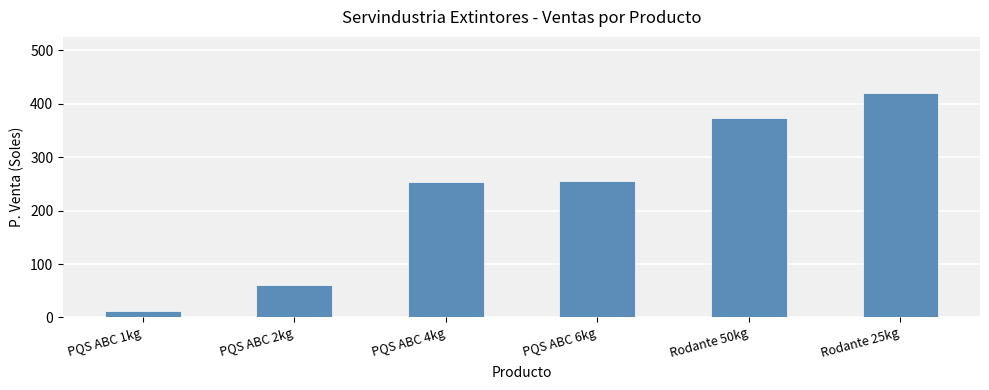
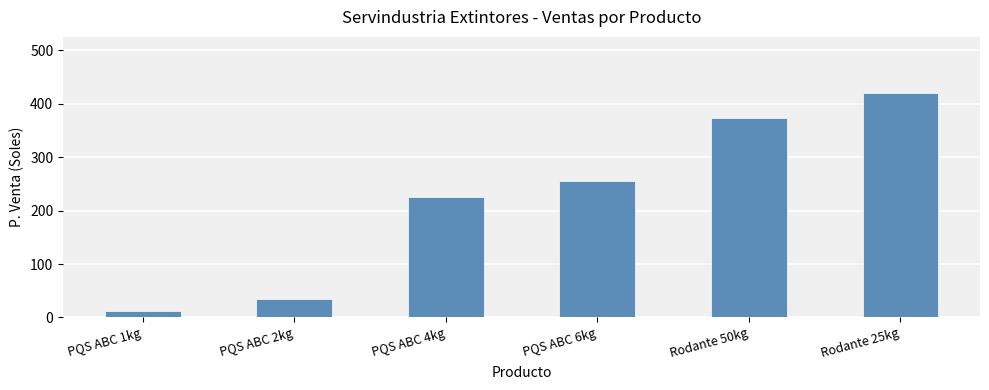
PQS ABC 2kg: 60 -> 40
PQS ABC 4kg: 250 -> 230
